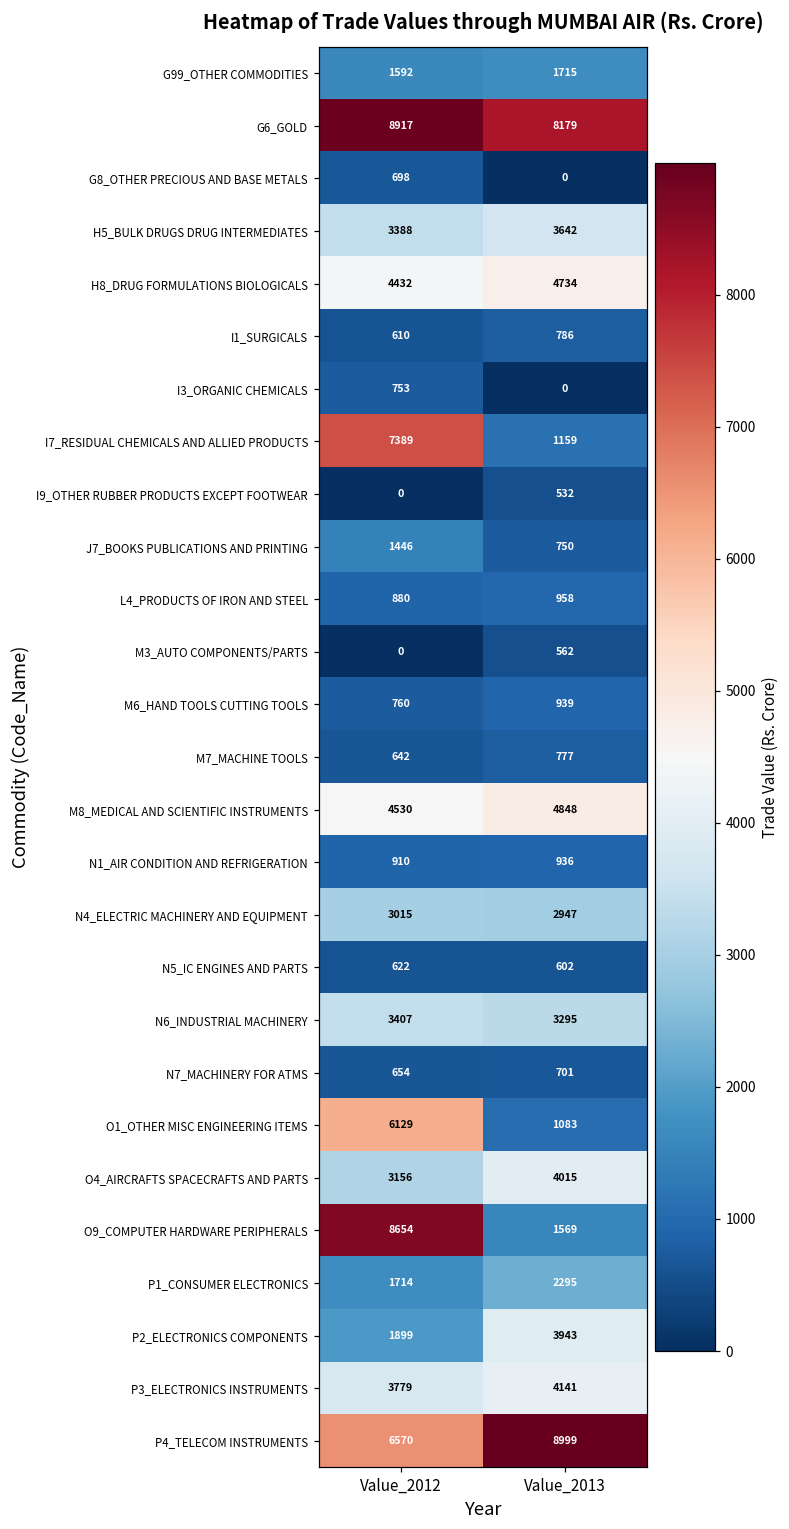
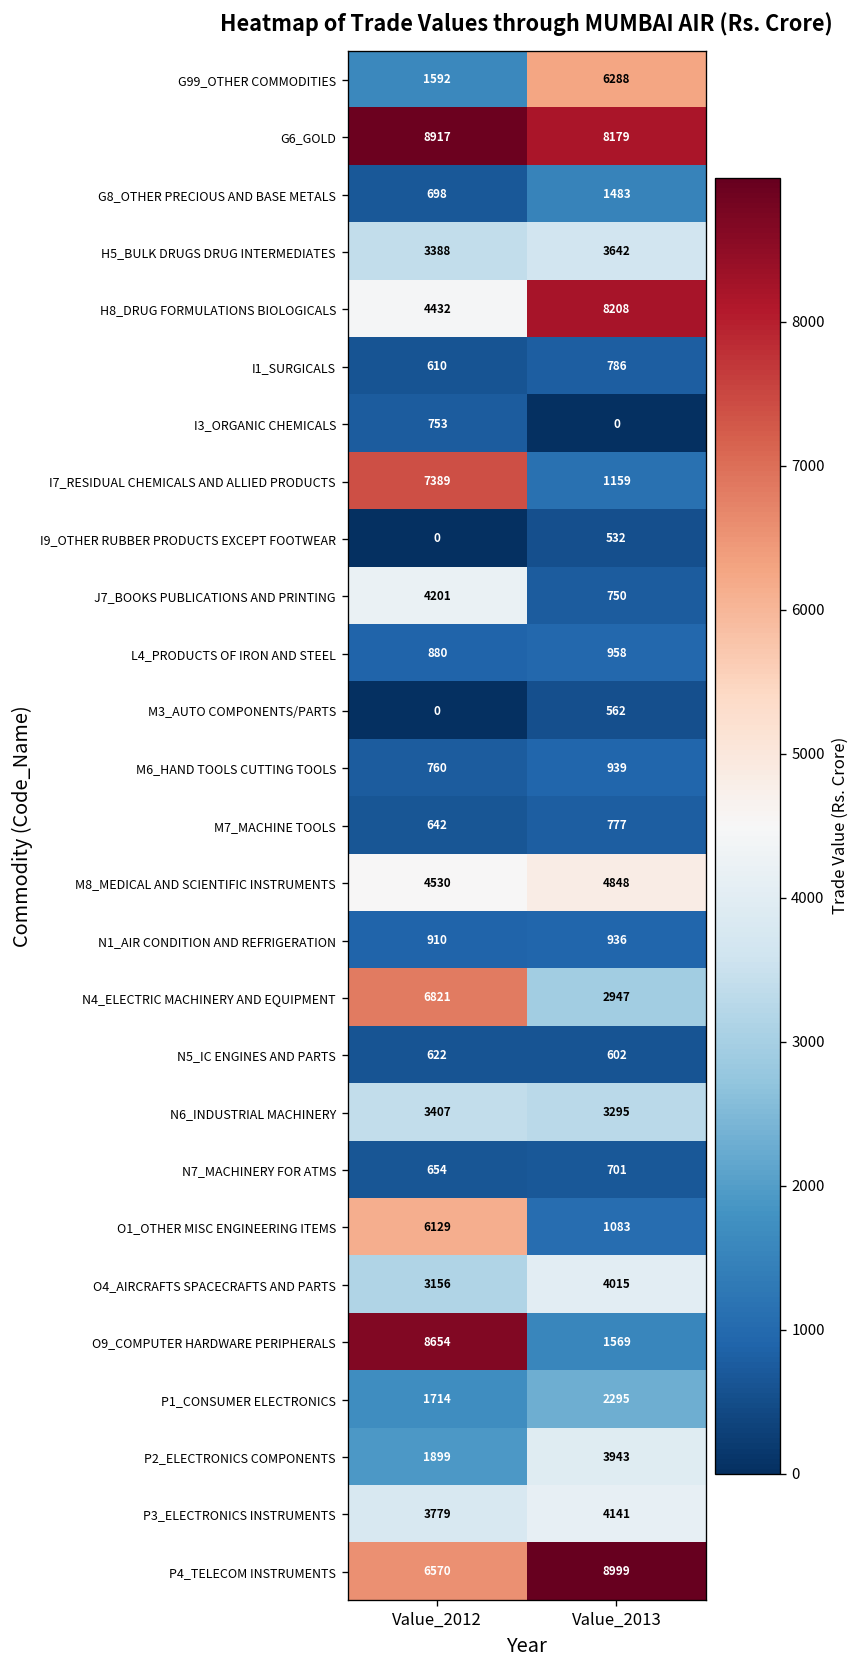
G99_OTHER COMMODITIES, Value_2013: 1715 -> 6288
G8_OTHER PRECIOUS AND BASE METALS, Value_2013: 0 -> 1483
H8_DRUG FORMULATIONS BIOLOGICALS, Value_2013: 4734 -> 8208
J7_BOOKS PUBLICATIONS AND PRINTING, Value_2012: 1446 -> 4201
N4_ELECTRIC MACHINERY AND EQUIPMENT, Value_2012: 3015 -> 6821
